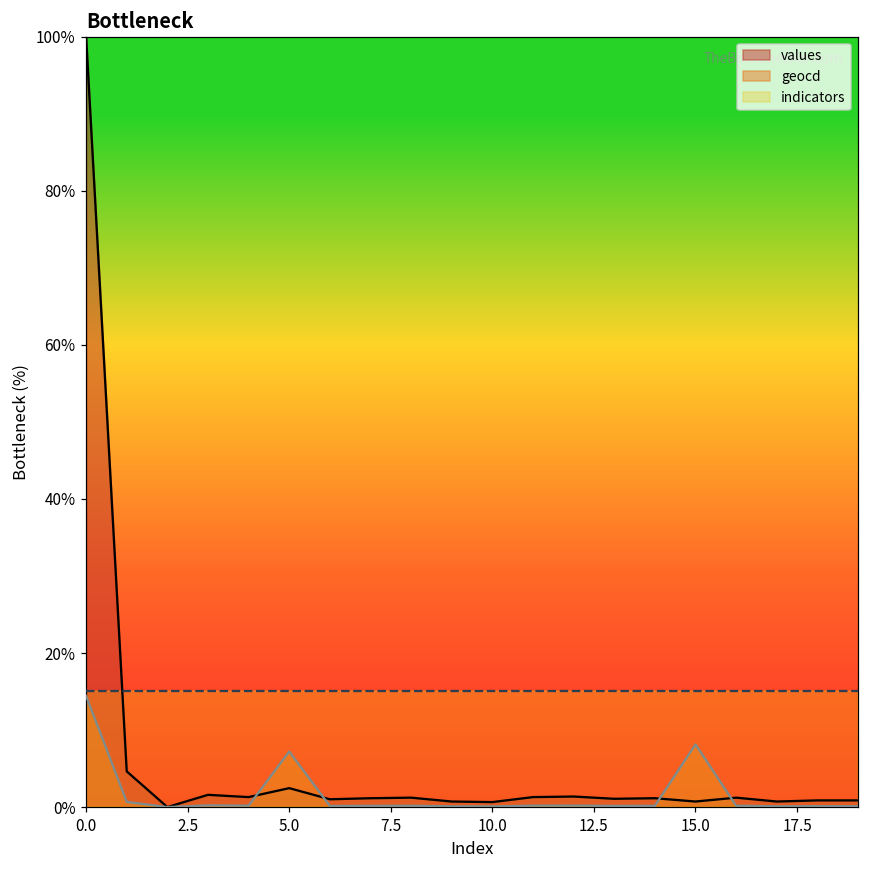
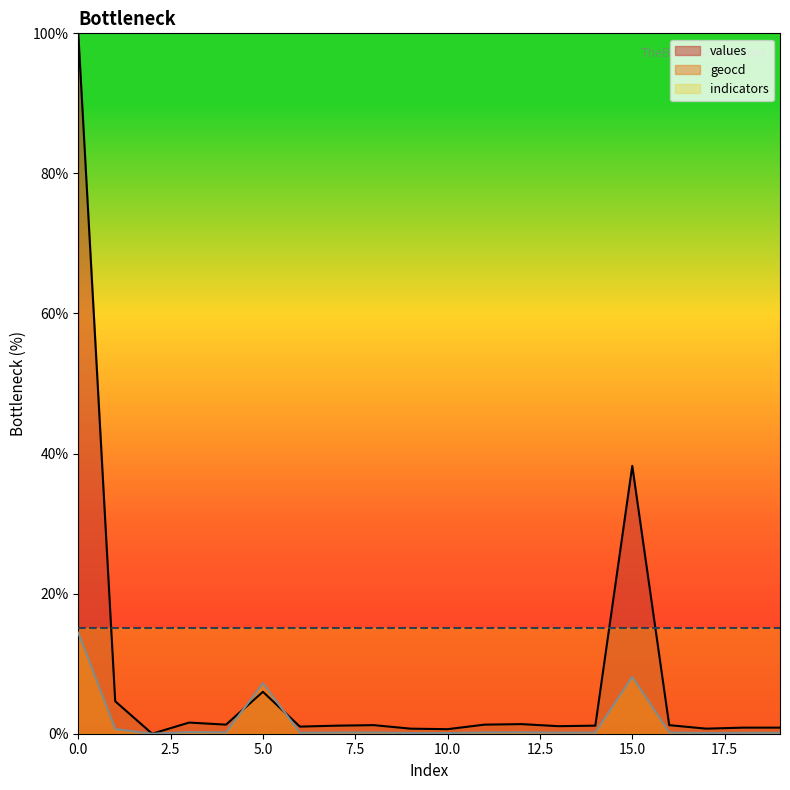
values, 5.0: 2% -> 6%
values, 15.0: 1% -> 38%
